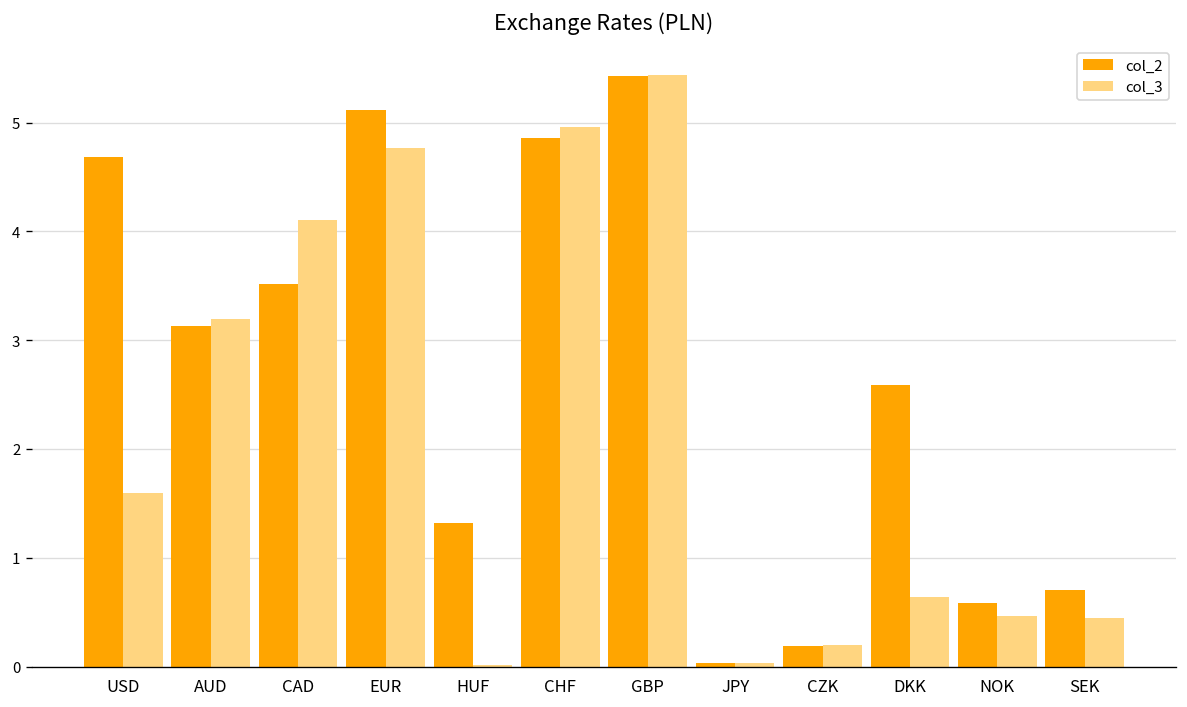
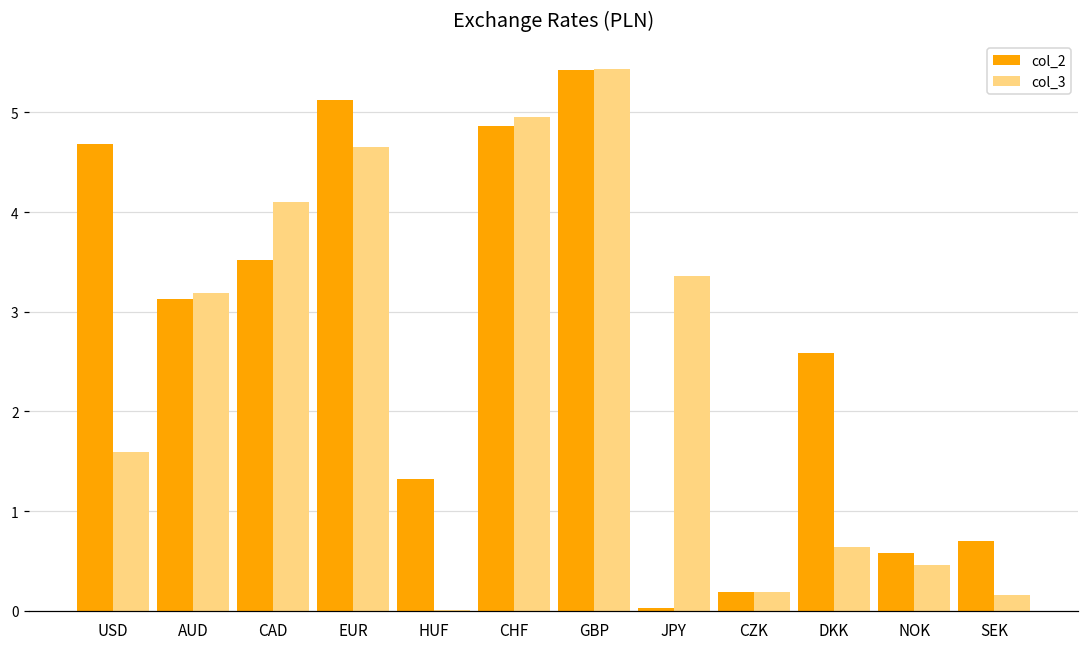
col_3, EUR: 4.8 -> 4.7
col_3, JPY: 0.0 -> 3.4
col_3, SEK: 0.4 -> 0.2
